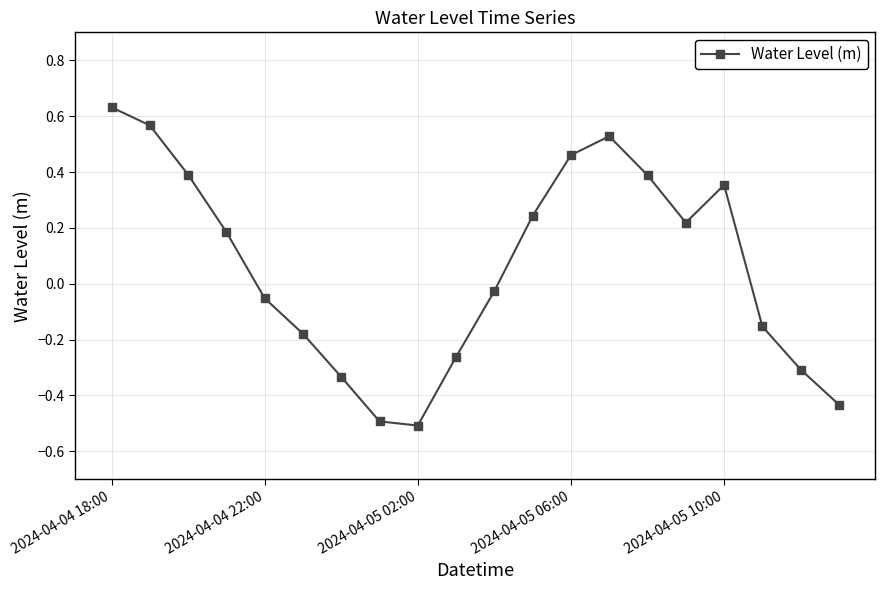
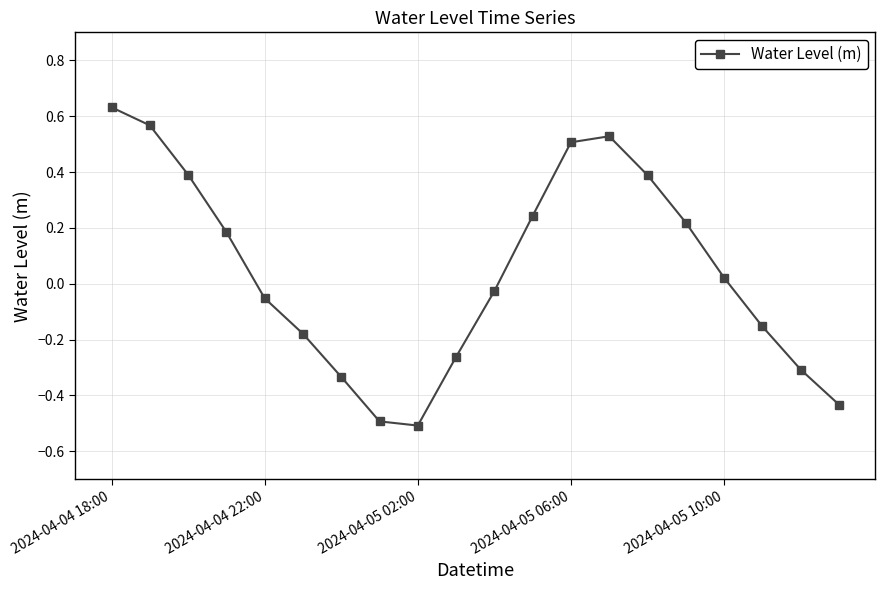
2024-04-05 06:00: 0.46 -> 0.51
2024-04-05 10:00: 0.35 -> 0.02
